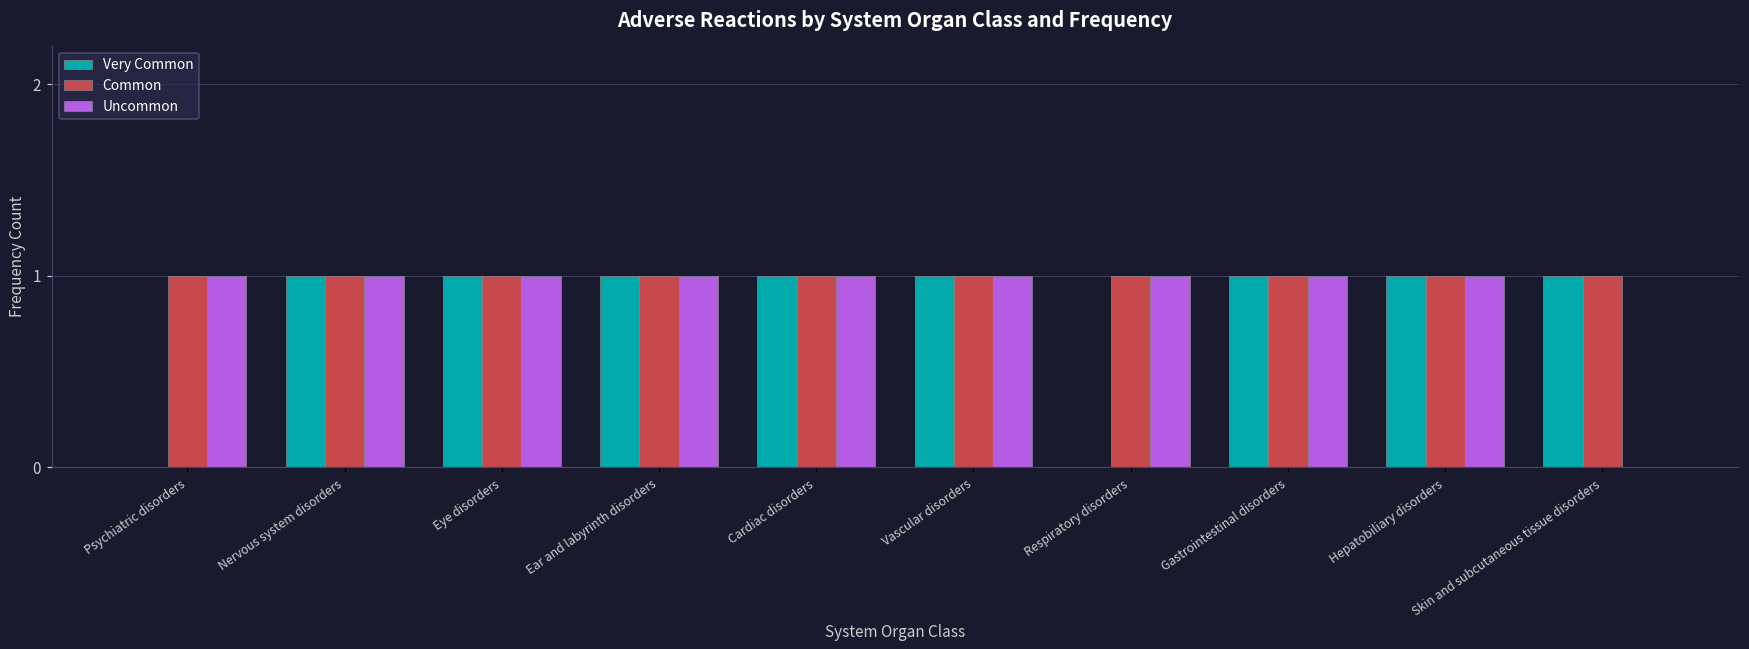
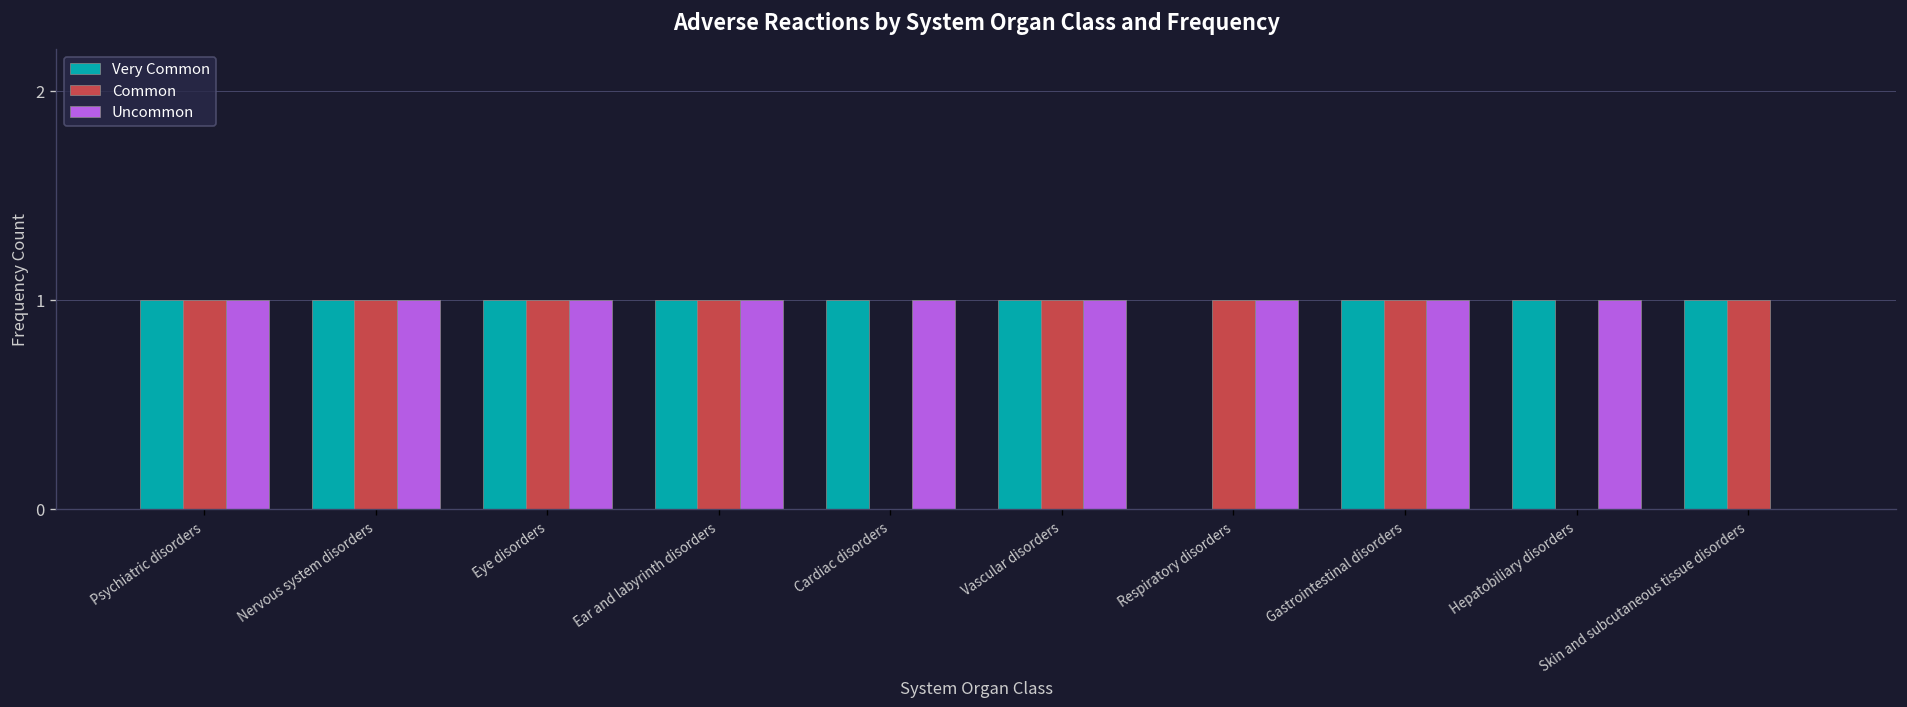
Very Common, Psychiatric disorders: 0 -> 1
Common, Cardiac disorders: 1 -> 0
Common, Hepatobiliary disorders: 1 -> 0
